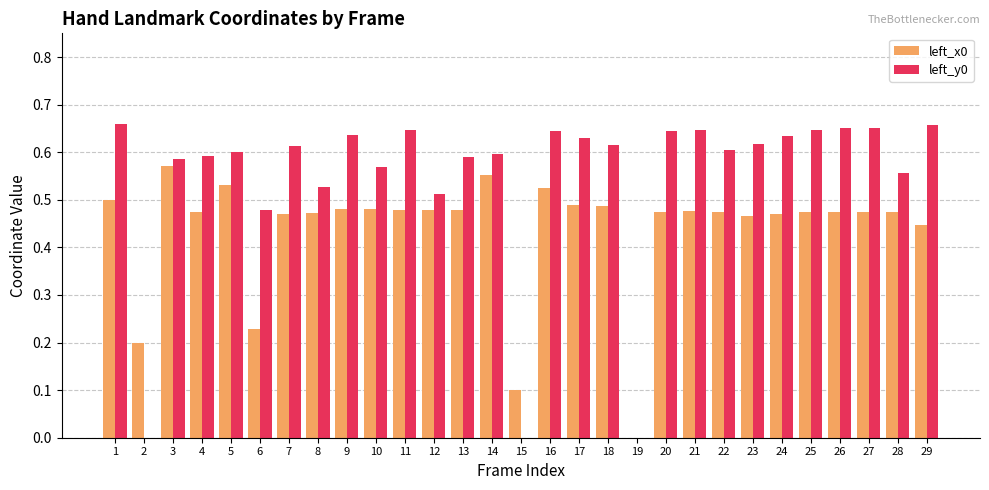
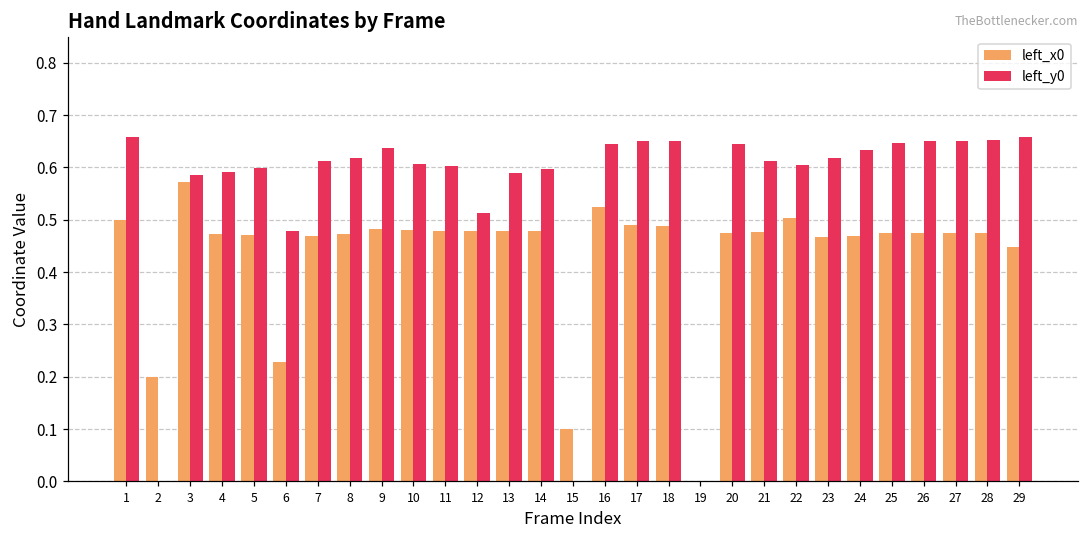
left_x0, 5: 0.53 -> 0.47
left_y0, 8: 0.53 -> 0.62
left_y0, 10: 0.57 -> 0.61
left_y0, 11: 0.65 -> 0.60
left_x0, 14: 0.55 -> 0.48
left_y0, 17: 0.63 -> 0.65
left_y0, 18: 0.62 -> 0.65
left_y0, 21: 0.65 -> 0.61
left_x0, 22: 0.47 -> 0.50
left_y0, 28: 0.56 -> 0.65
